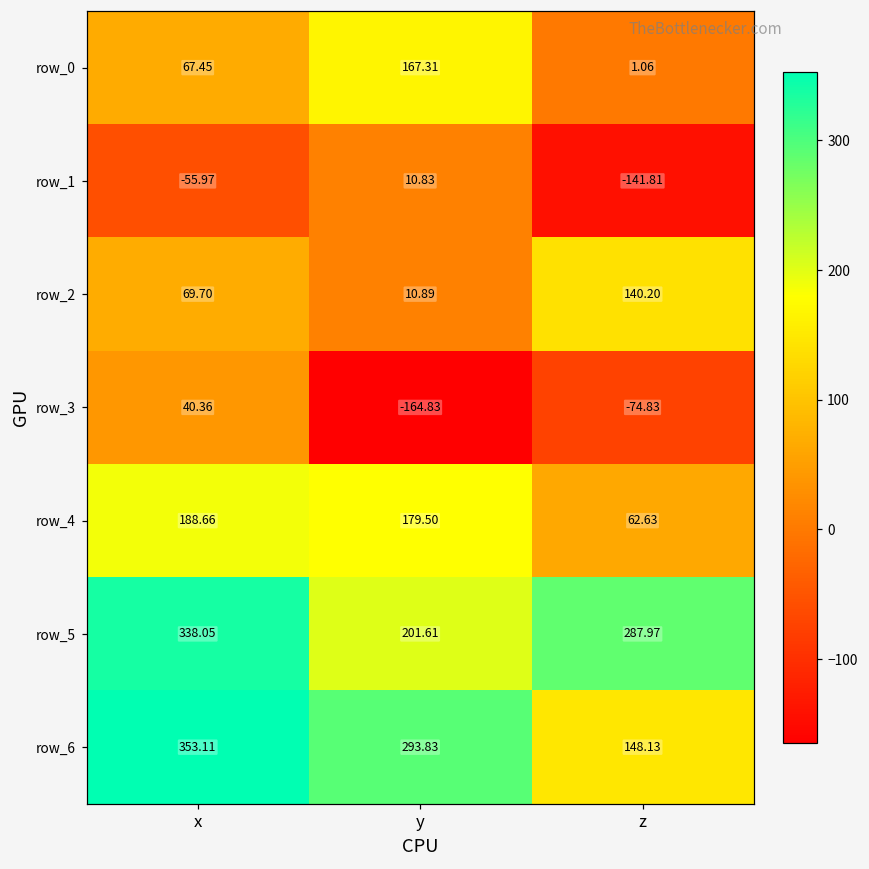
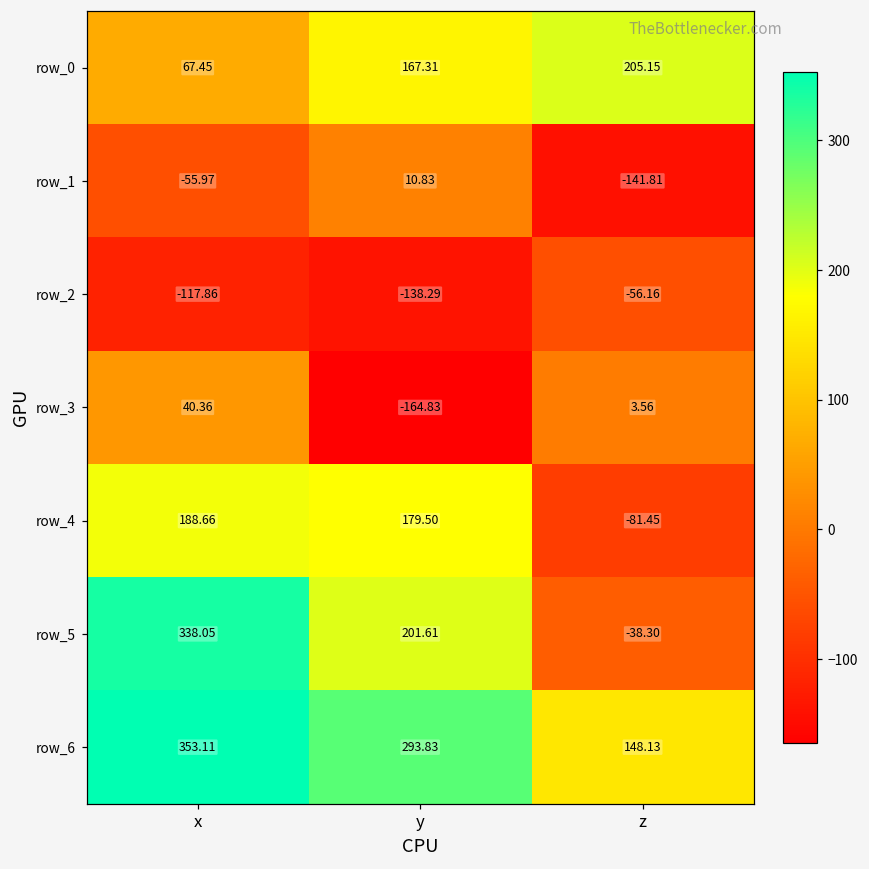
row_0, z: 1.06 -> 205.15
row_2, x: 69.70 -> -117.86
row_2, y: 10.89 -> -138.29
row_2, z: 140.20 -> -56.16
row_3, z: -74.83 -> 3.56
row_4, z: 62.63 -> -81.45
row_5, z: 287.97 -> -38.30
